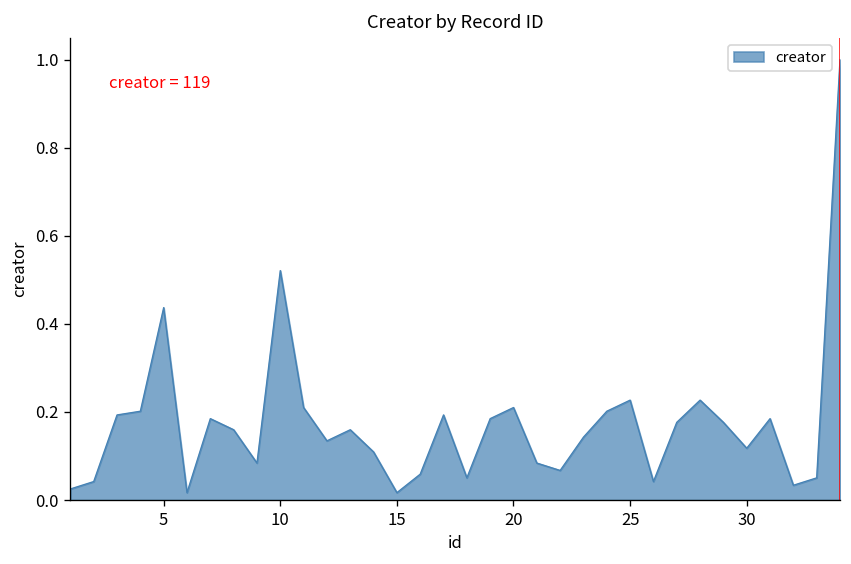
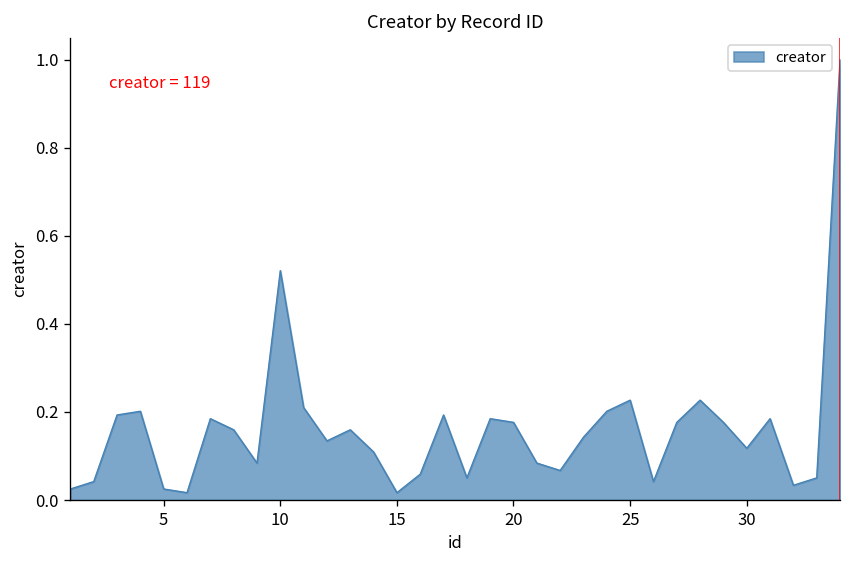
5: 0.44 -> 0.03
20: 0.21 -> 0.18
